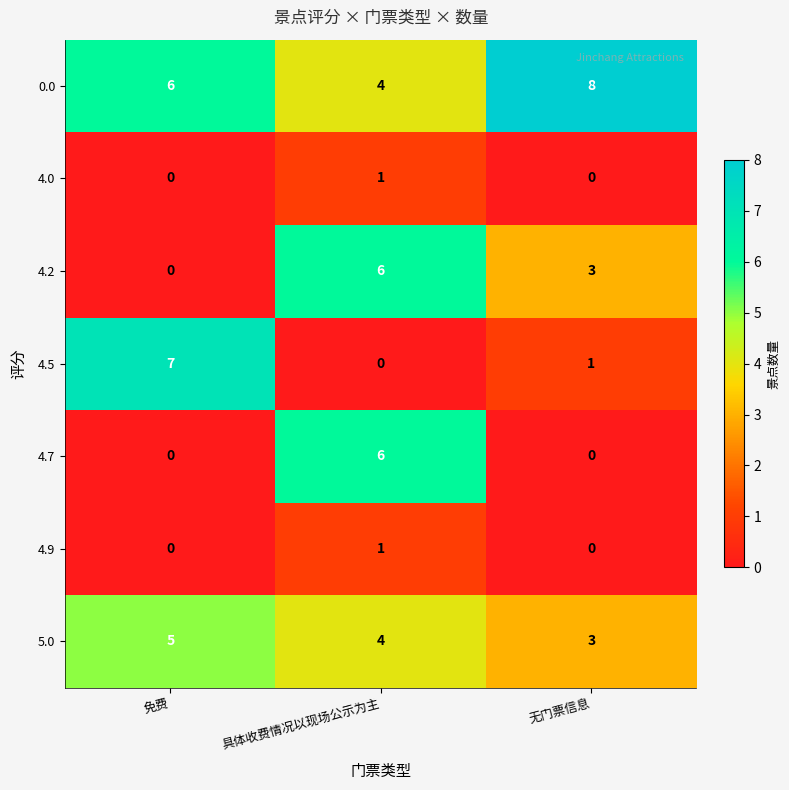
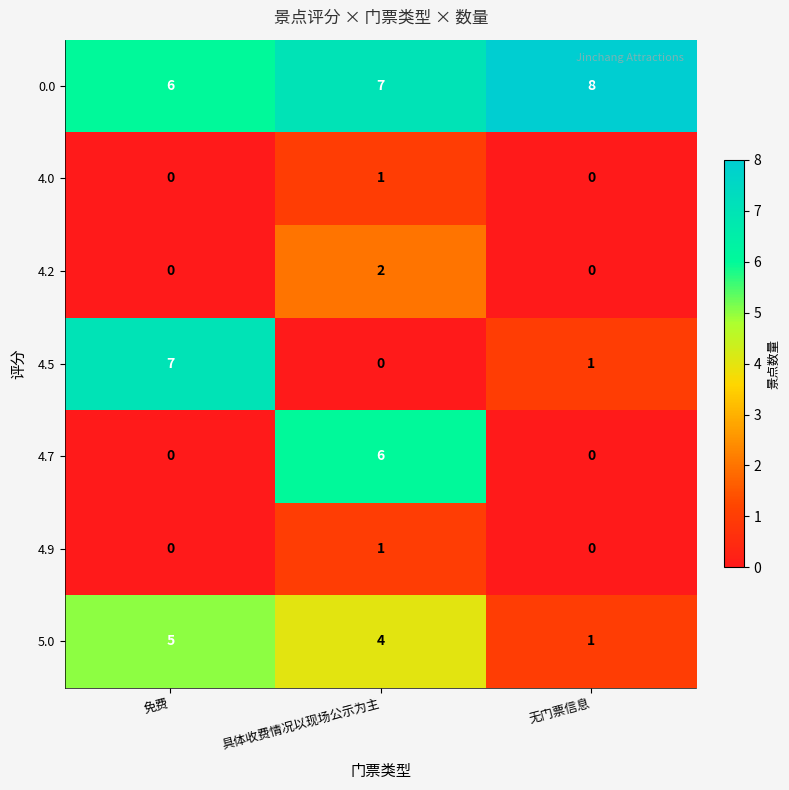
0.0, 具体收费情况以现场公示为主: 4 -> 7
4.2, 具体收费情况以现场公示为主: 6 -> 2
4.2, 无门票信息: 3 -> 0
5.0, 无门票信息: 3 -> 1
